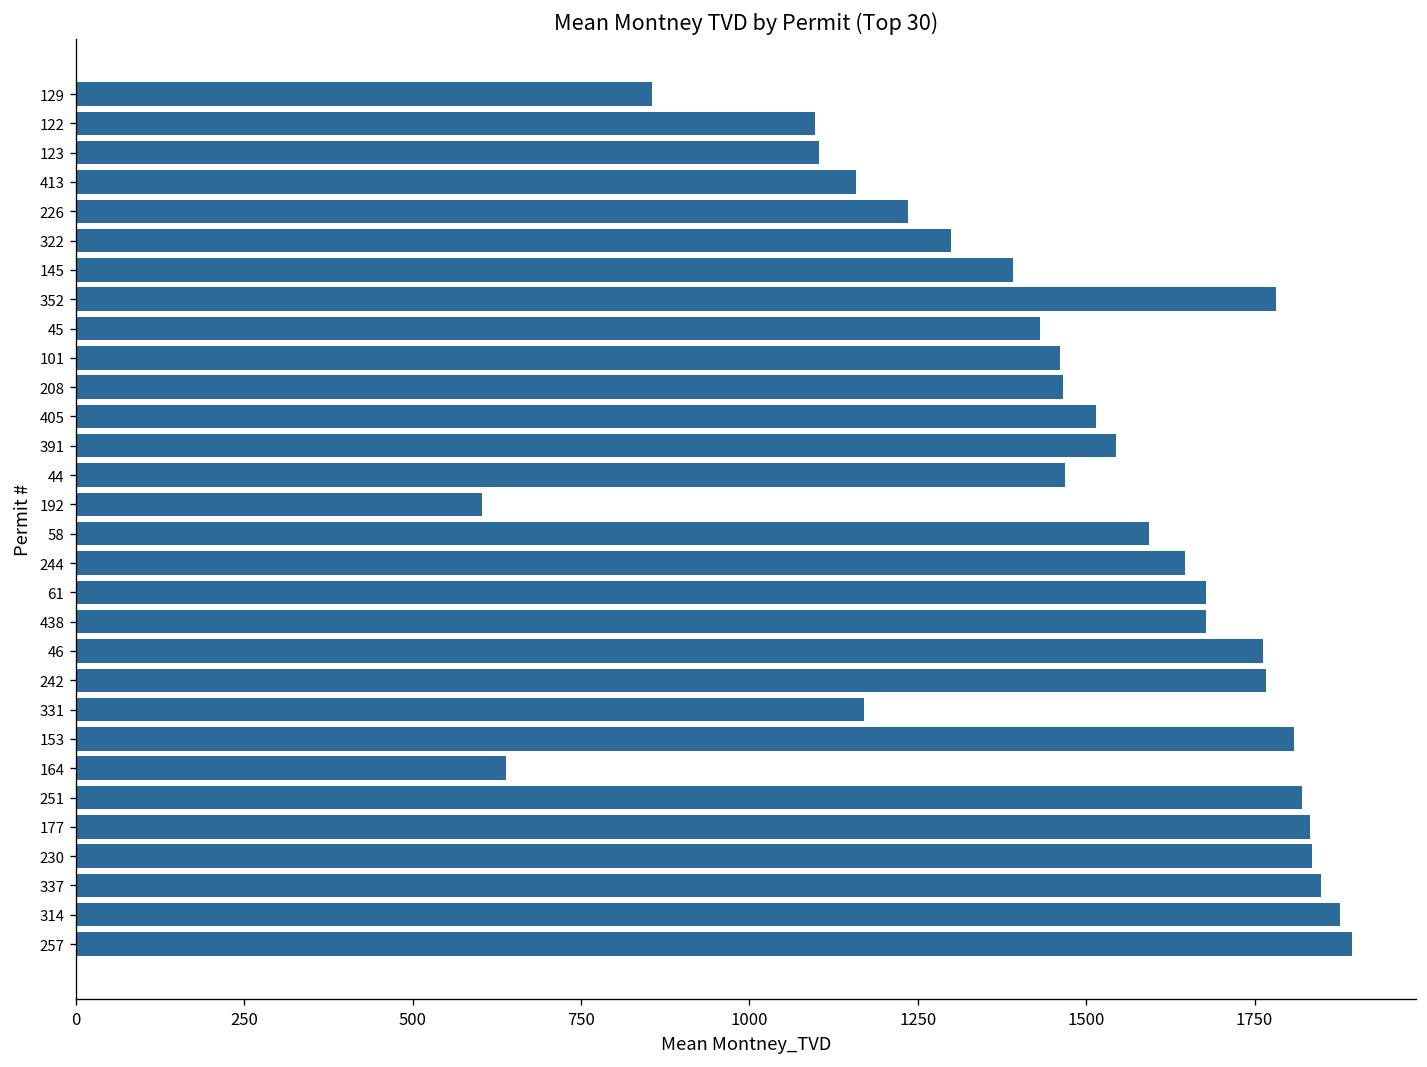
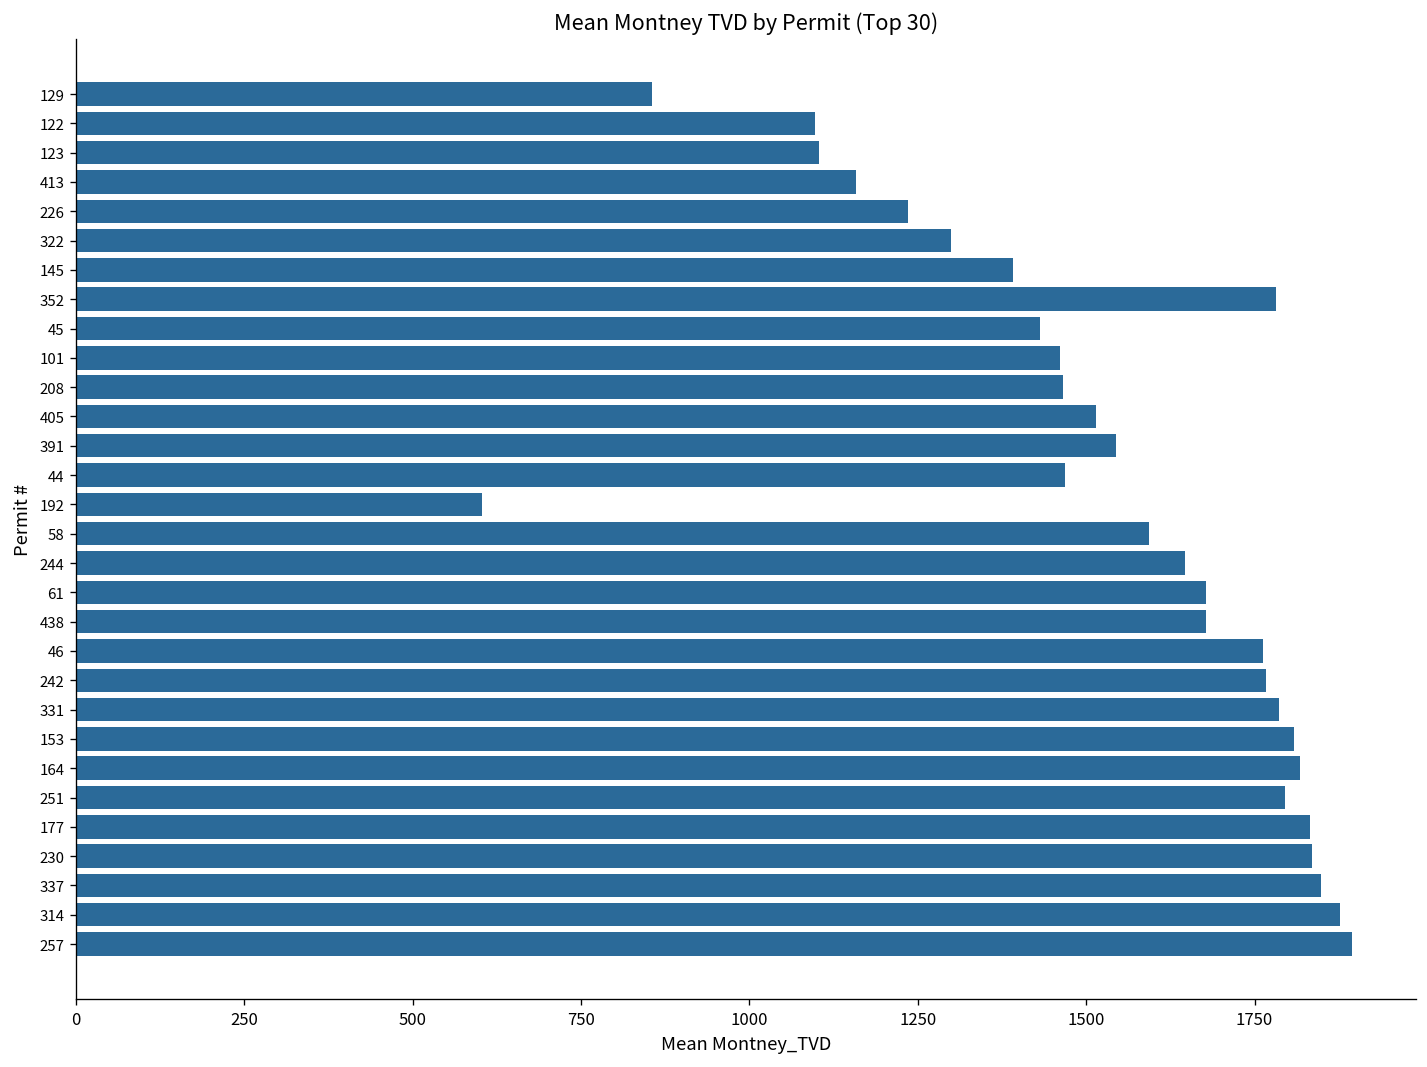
331: 1170 -> 1790
164: 640 -> 1820
251: 1820 -> 1800
